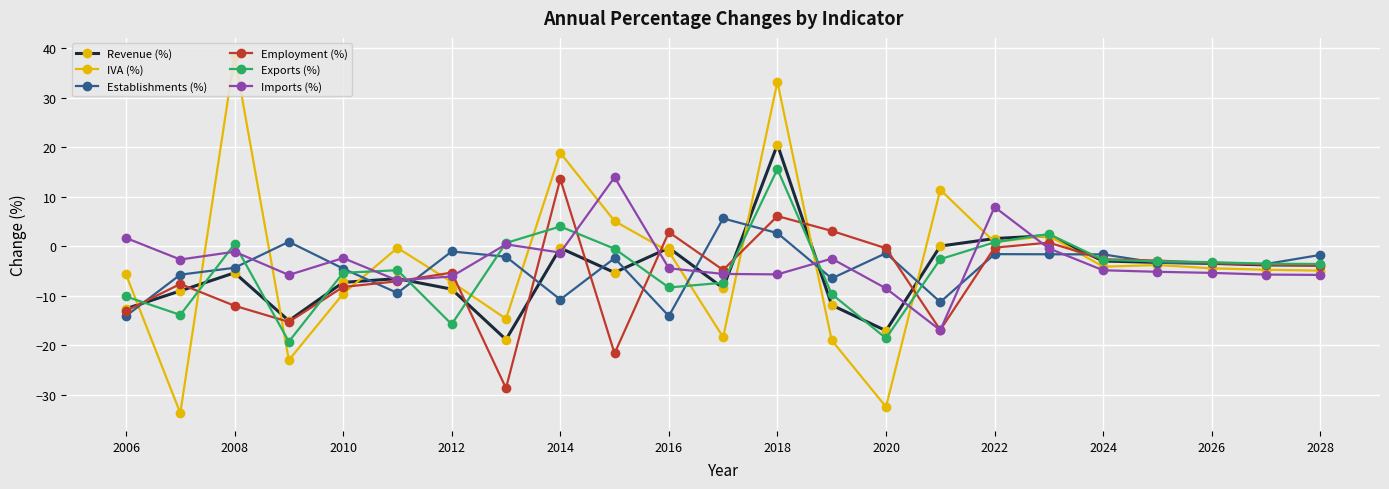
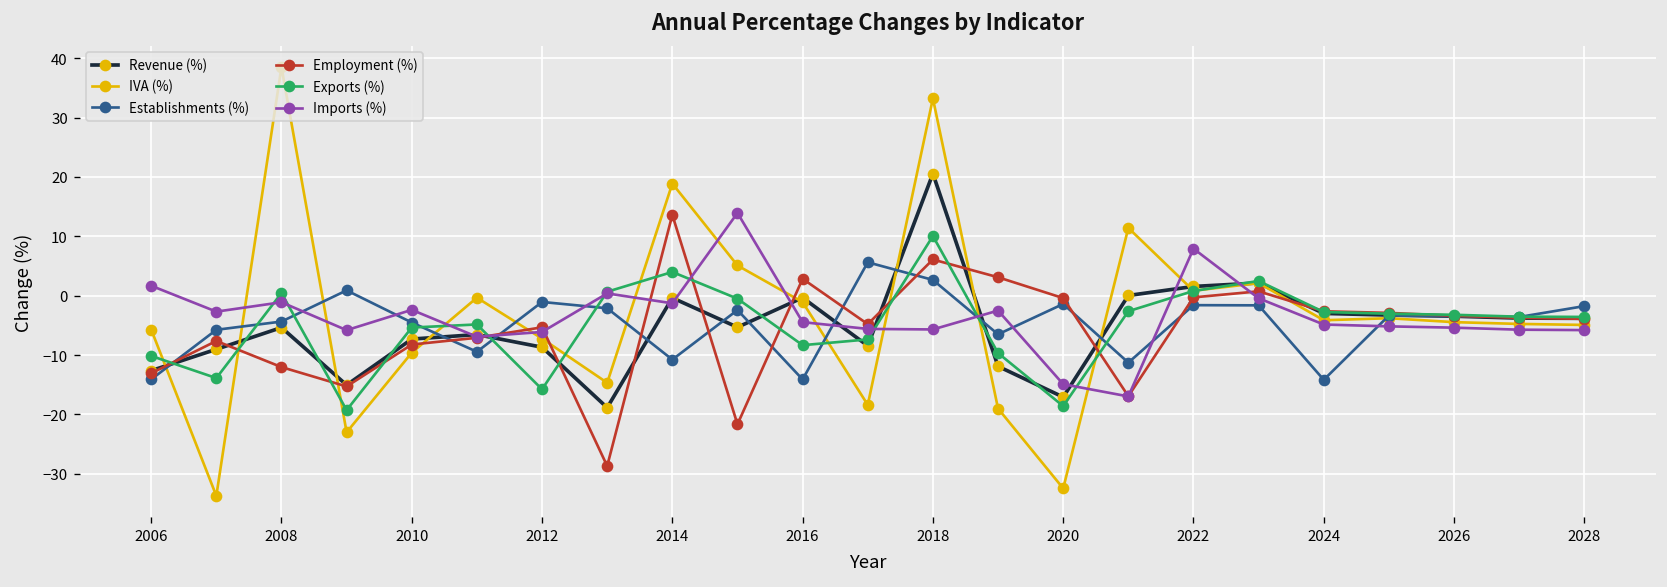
Exports (%), 2018: 16 -> 10
Imports (%), 2020: -9 -> -15
Establishments (%), 2024: -2 -> -14
